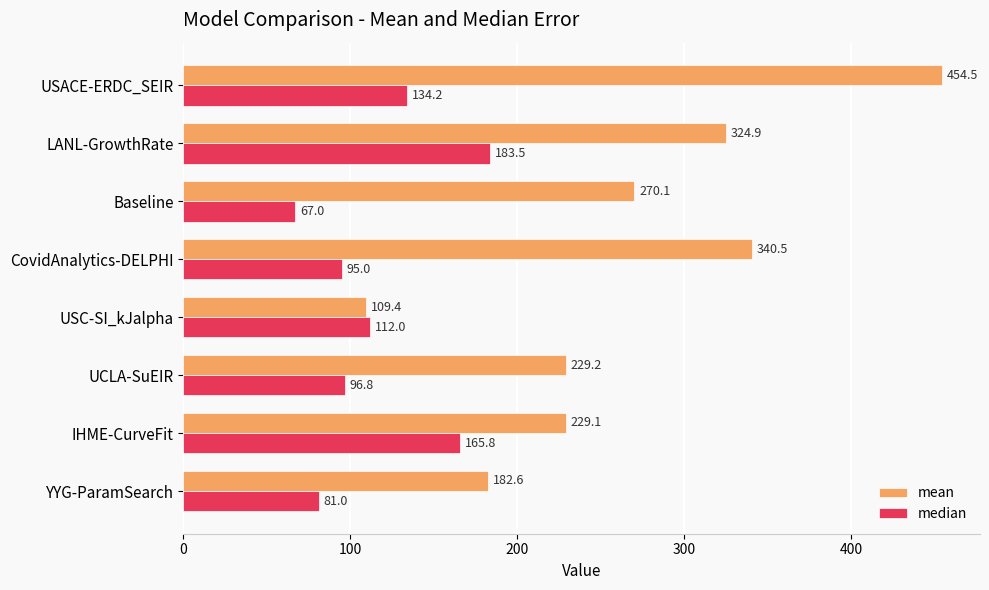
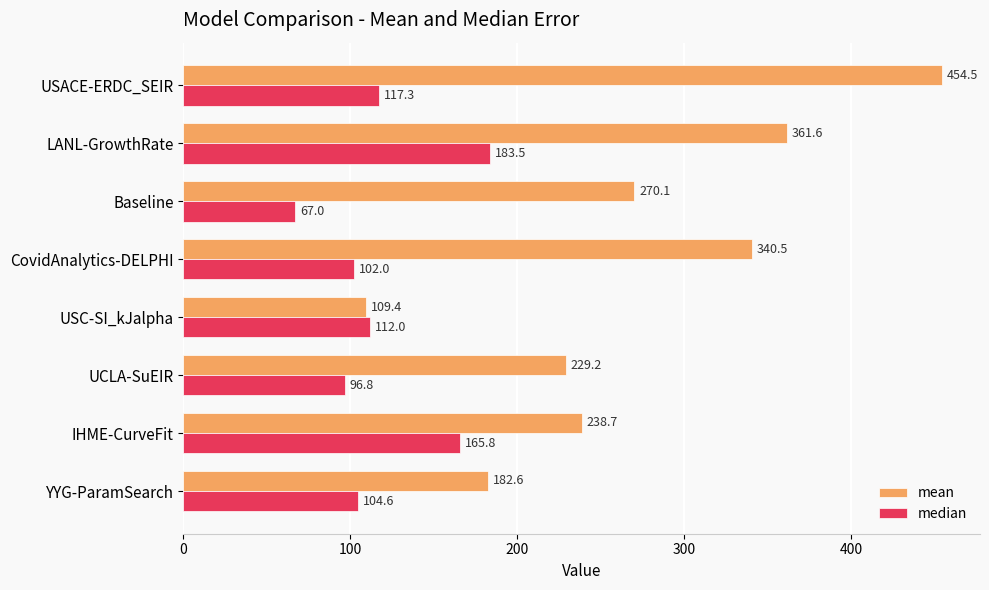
median, USACE-ERDC_SEIR: 134.2 -> 117.3
mean, LANL-GrowthRate: 324.9 -> 361.6
median, CovidAnalytics-DELPHI: 95.0 -> 102.0
mean, IHME-CurveFit: 229.1 -> 238.7
median, YYG-ParamSearch: 81.0 -> 104.6
